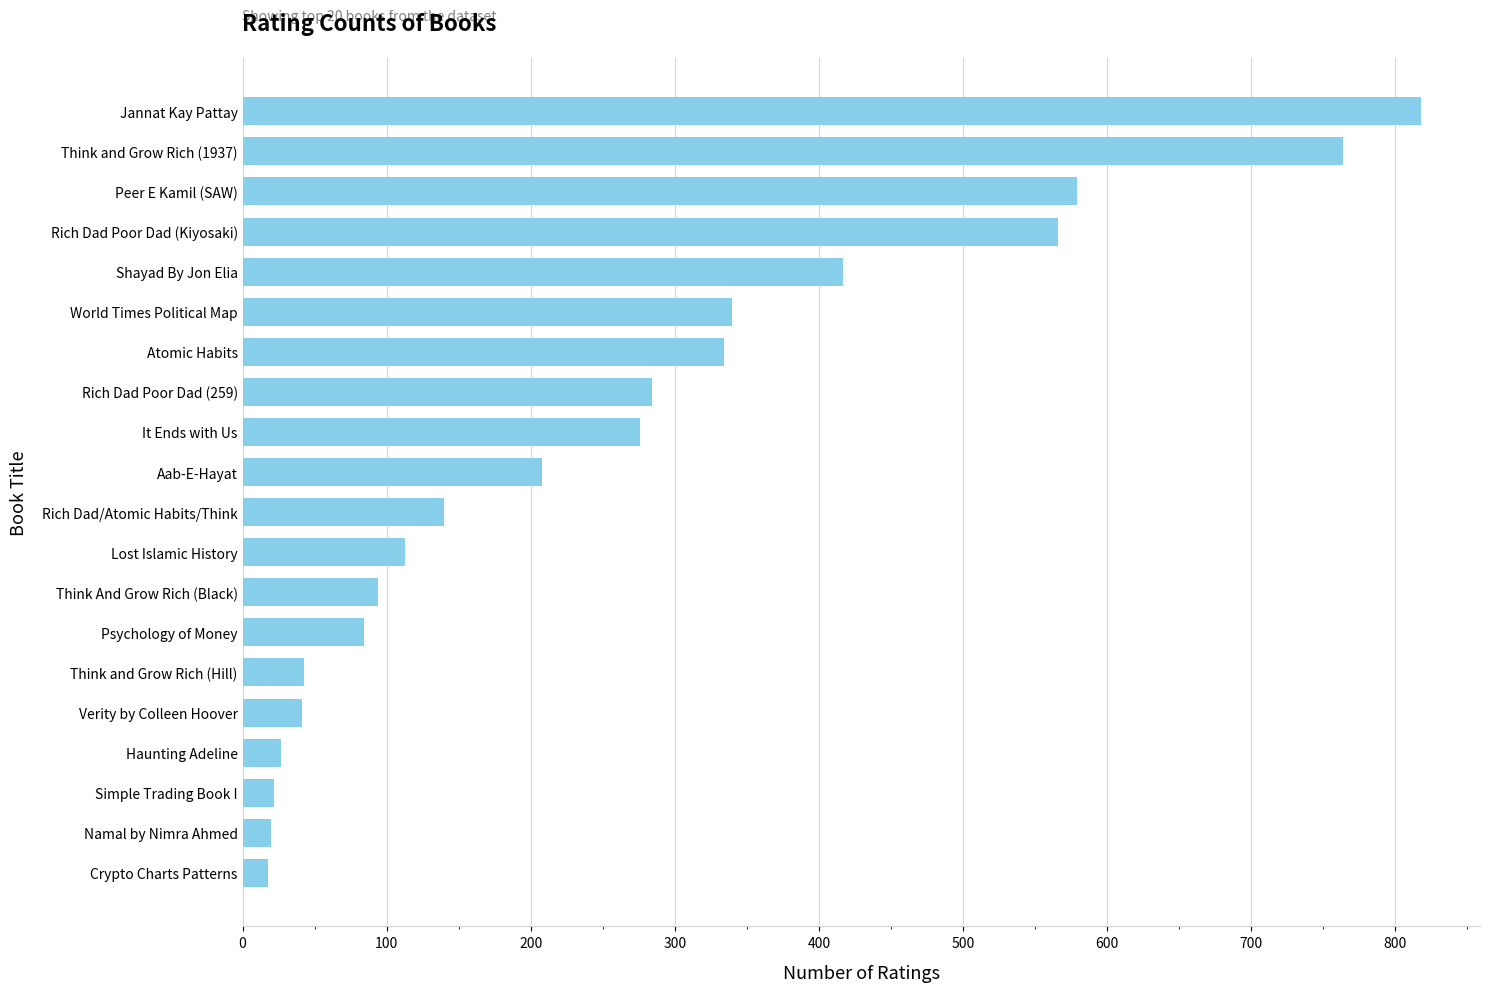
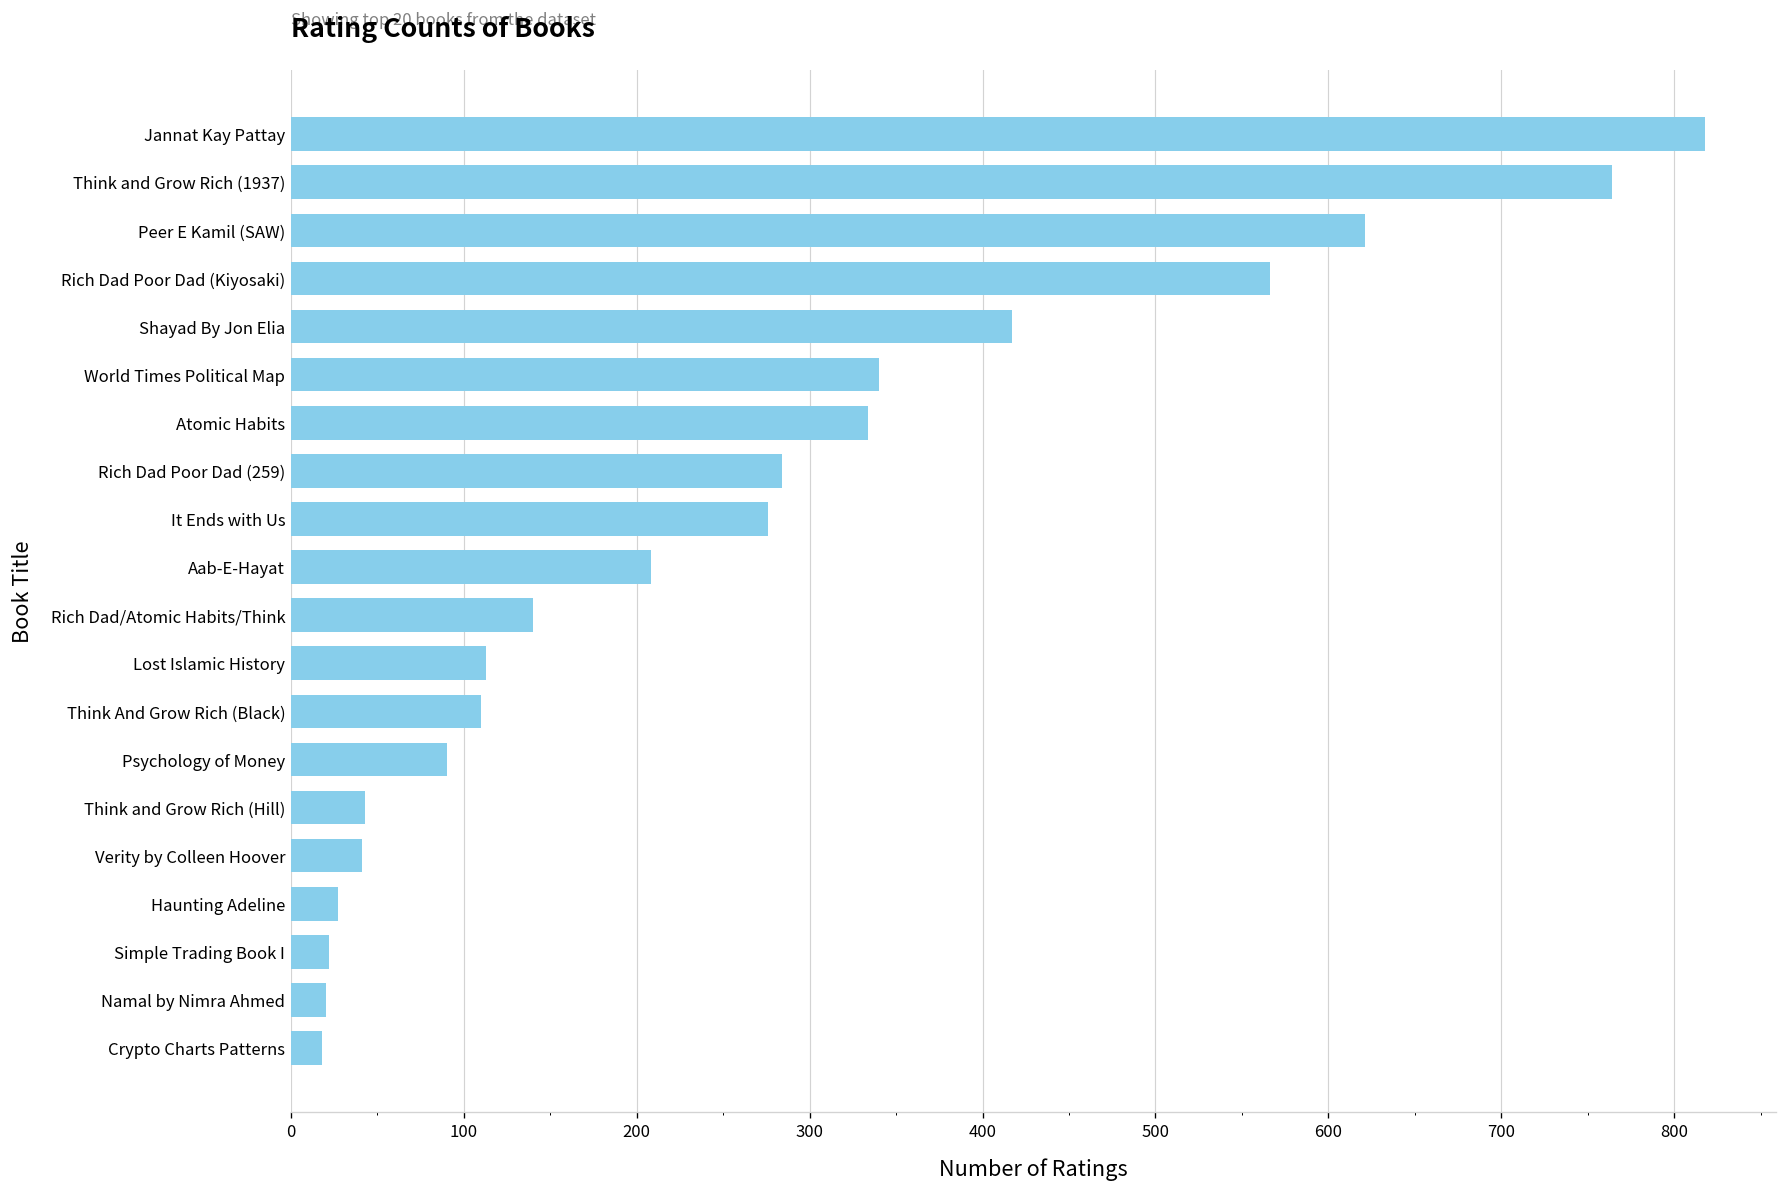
Peer E Kamil (SAW): 579 -> 621
Think And Grow Rich (Black): 94 -> 110
Psychology of Money: 84 -> 90
